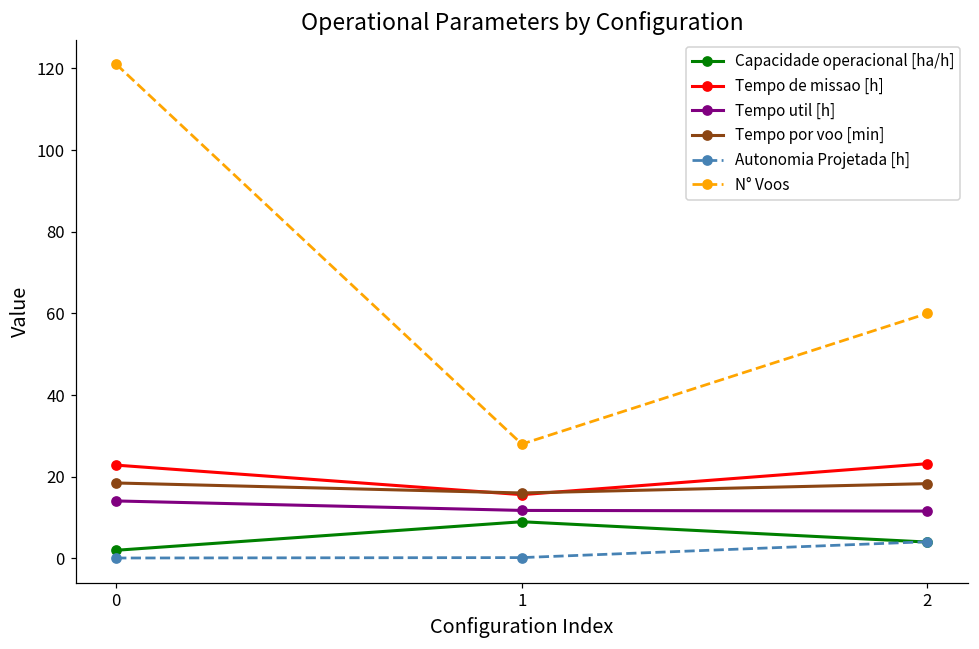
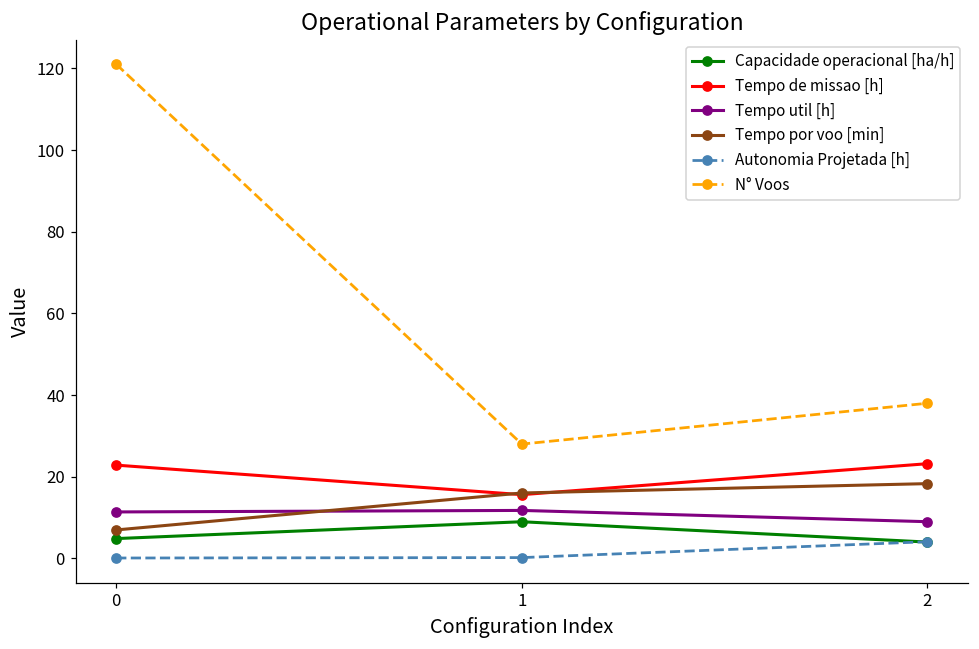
Capacidade operacional [ha/h], 0: 2 -> 5
Tempo util [h], 0: 14 -> 11
Tempo por voo [min], 0: 18 -> 7
Tempo util [h], 2: 12 -> 9
N° Voos, 2: 60 -> 38
